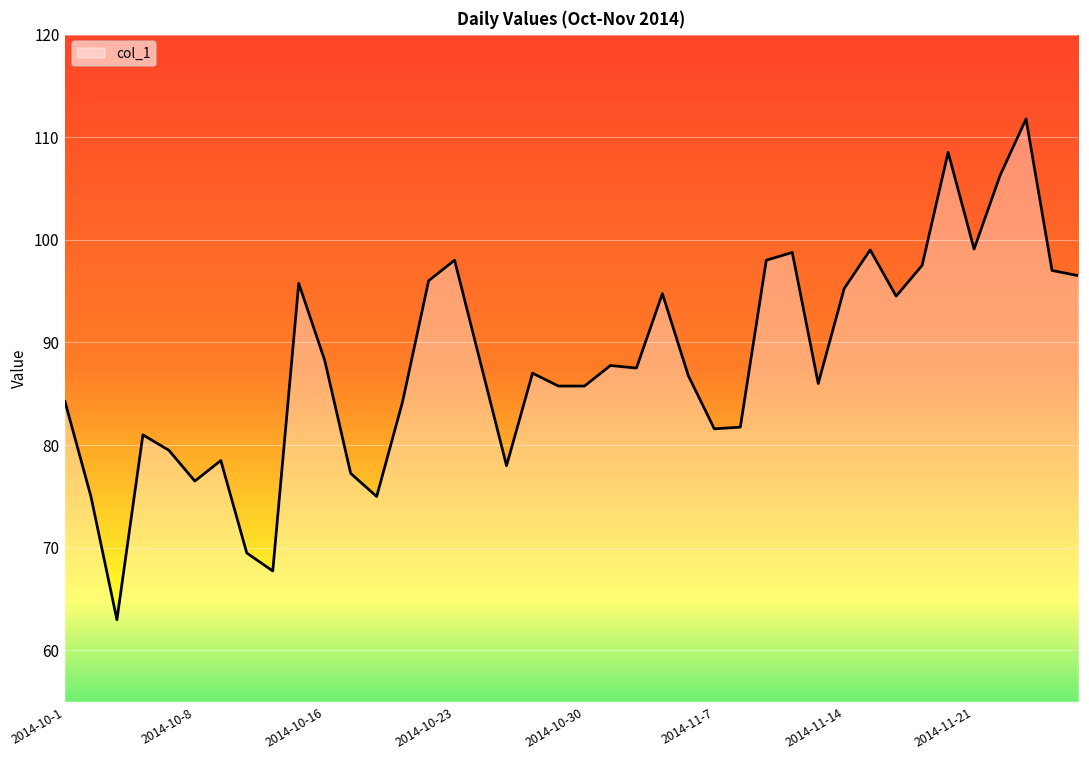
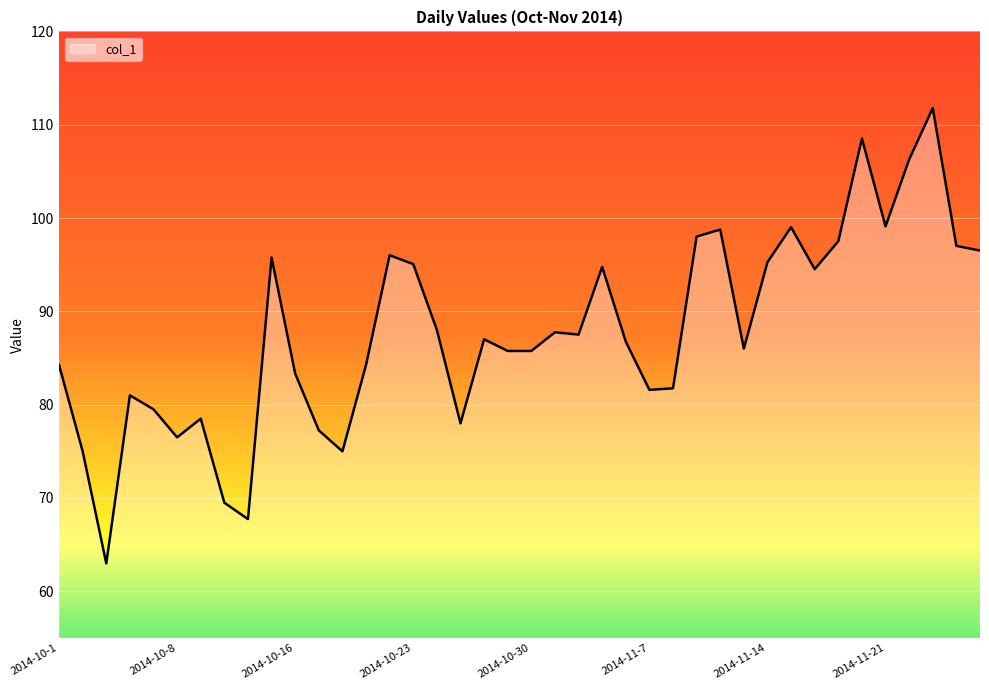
2014-10-16: 88 -> 83
2014-10-23: 98 -> 95
